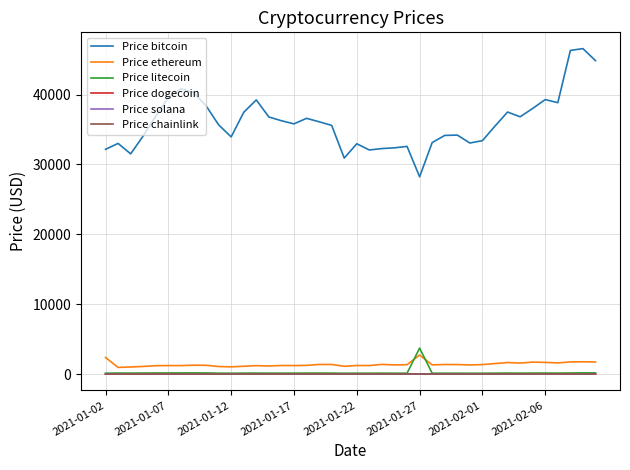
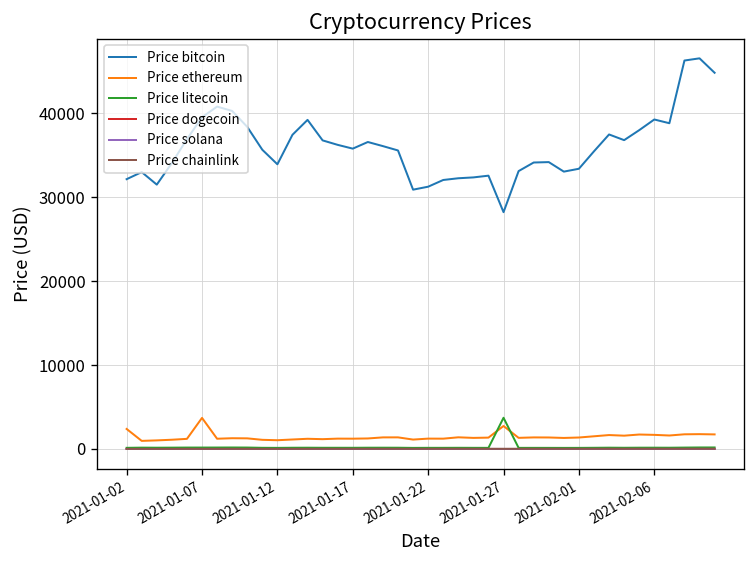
Price ethereum, 2021-01-07: 1000 -> 4000
Price bitcoin, 2021-01-22: 33000 -> 31000
